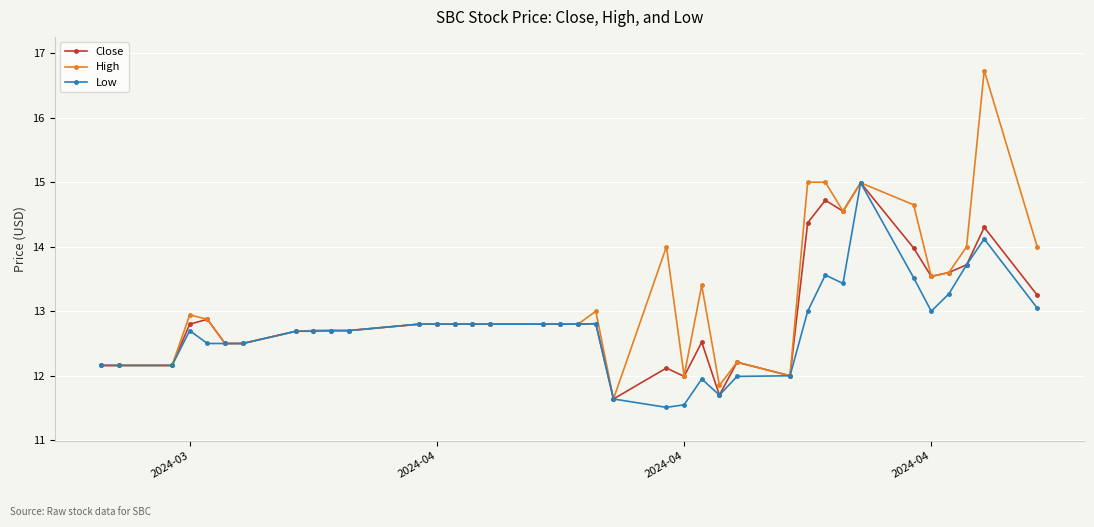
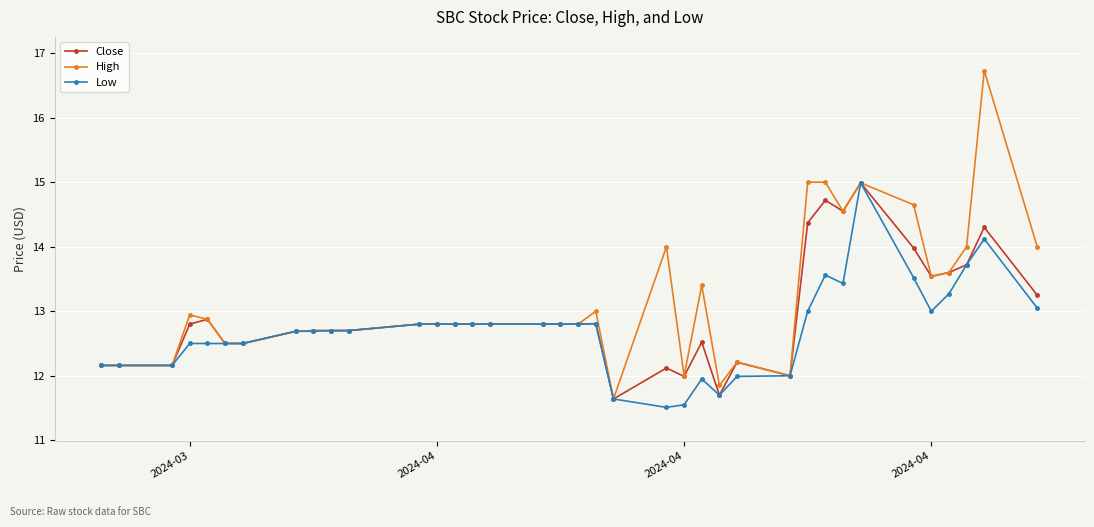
Low, 2024-03: 12.7 -> 12.5
